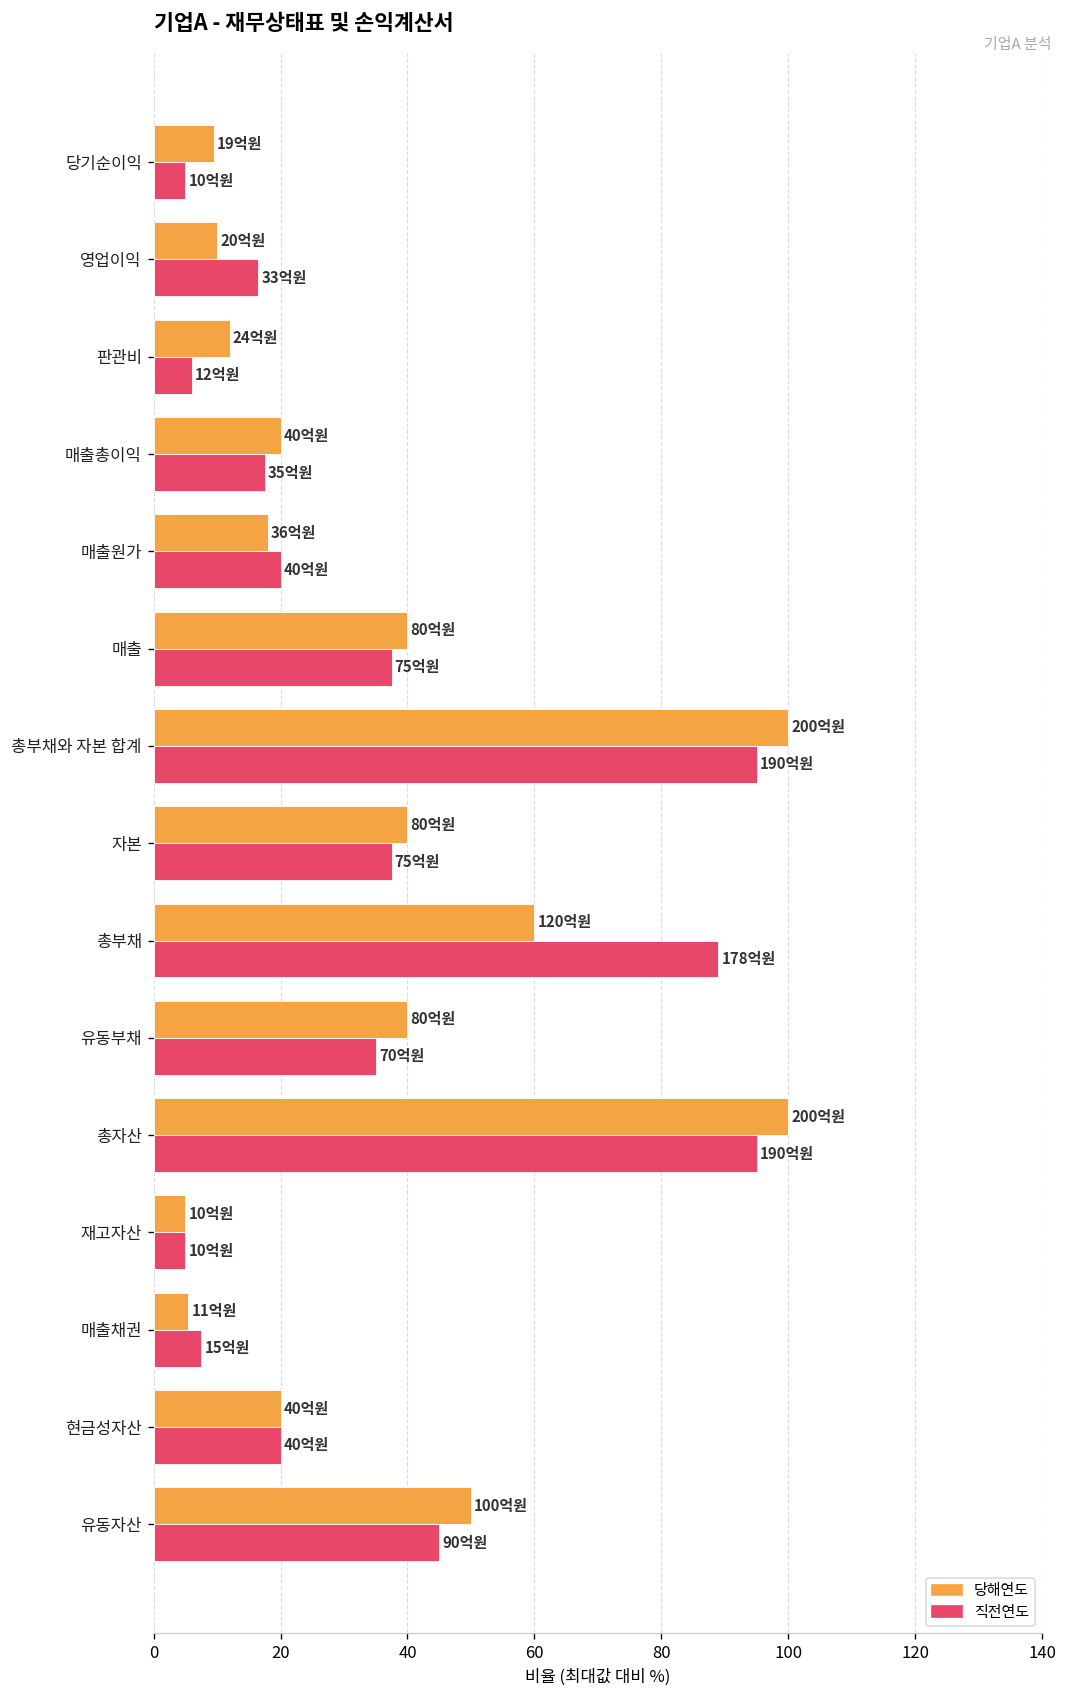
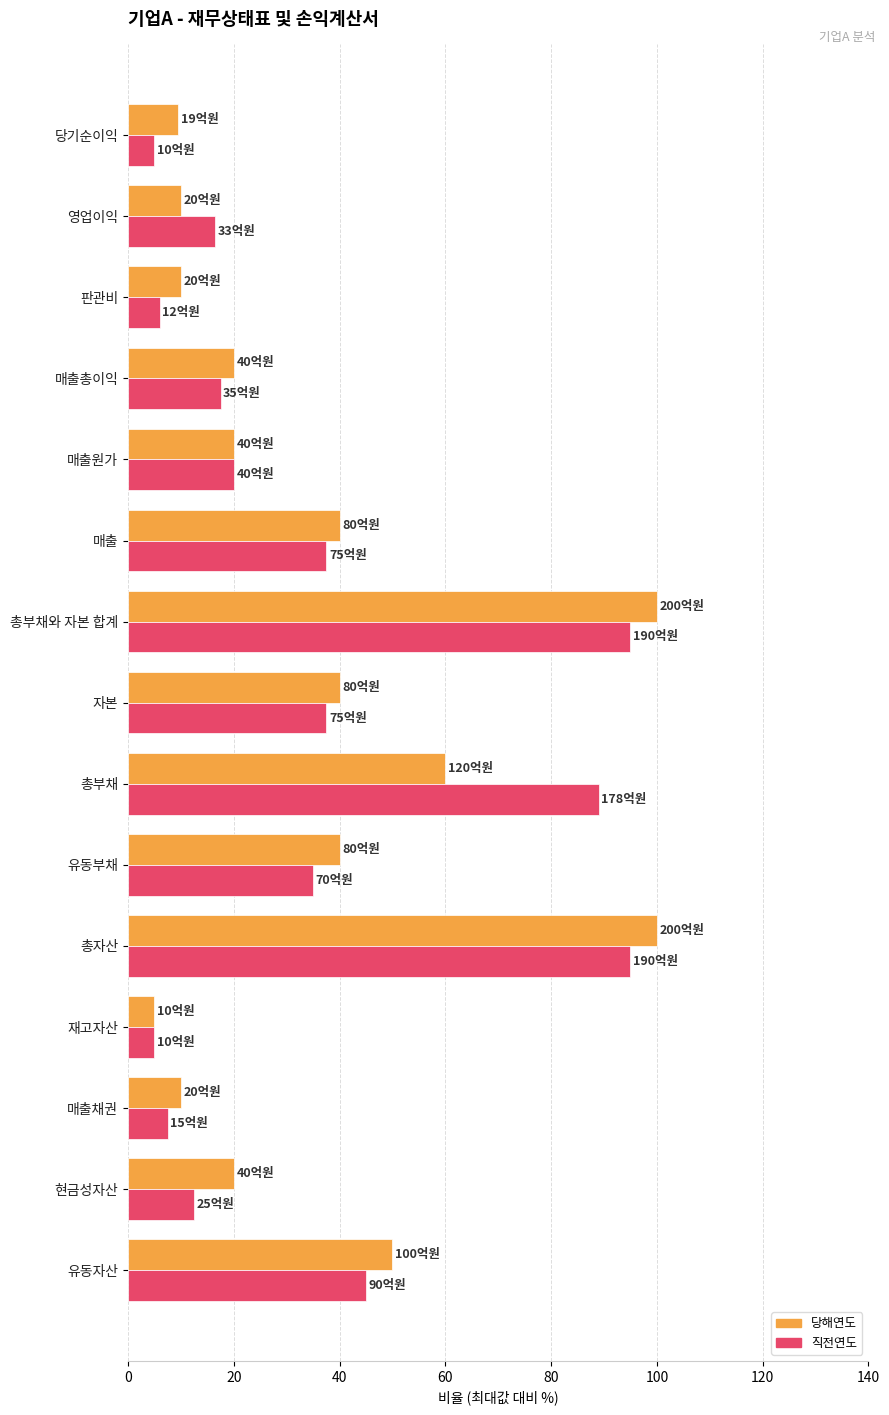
당해연도, 판관비: 24 -> 20
당해연도, 매출원가: 36 -> 40
당해연도, 매출채권: 11 -> 20
직전연도, 현금성자산: 40 -> 25
